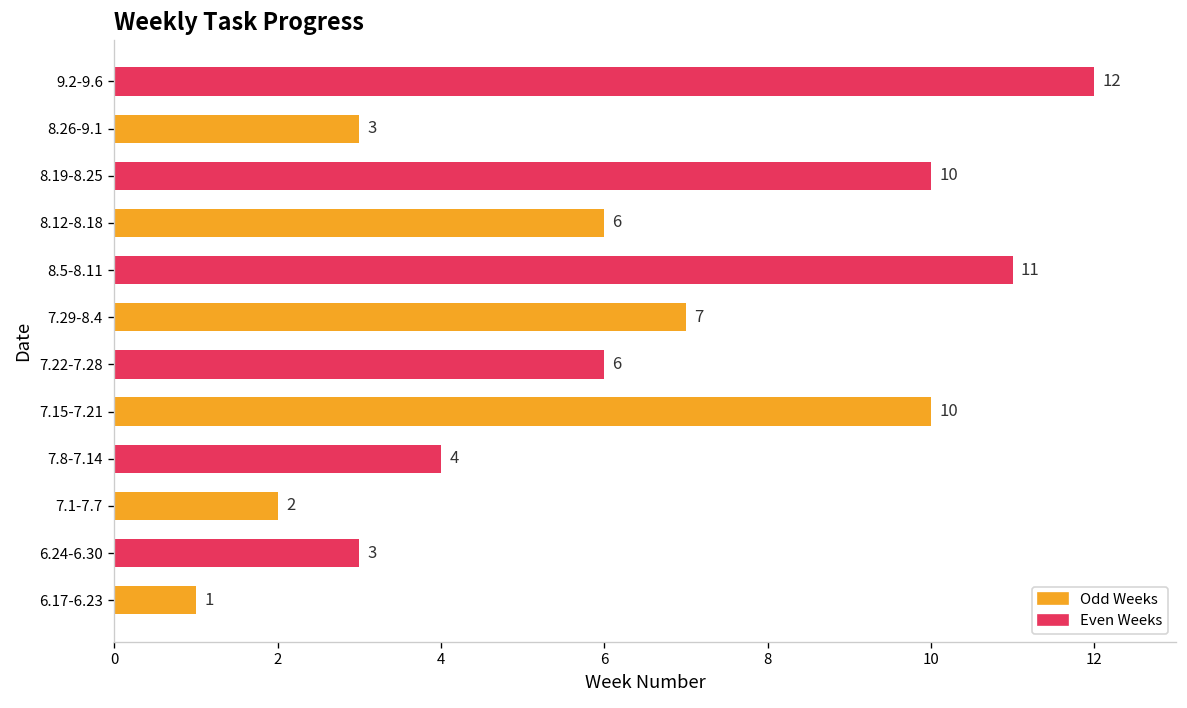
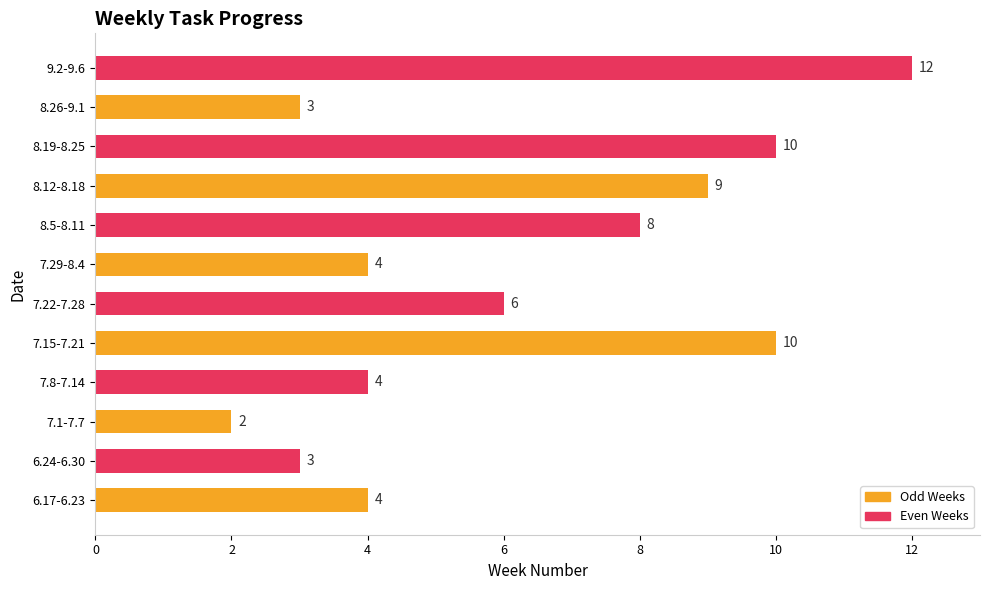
8.12-8.18: 6 -> 9
8.5-8.11: 11 -> 8
7.29-8.4: 7 -> 4
6.17-6.23: 1 -> 4
